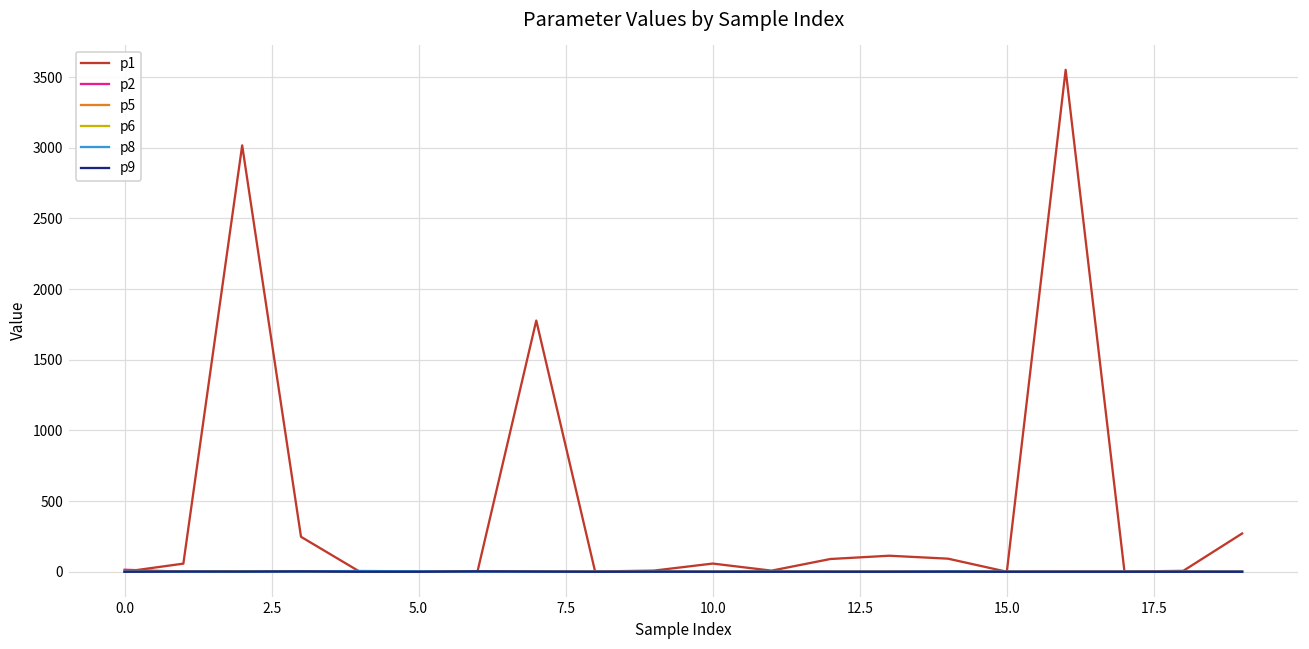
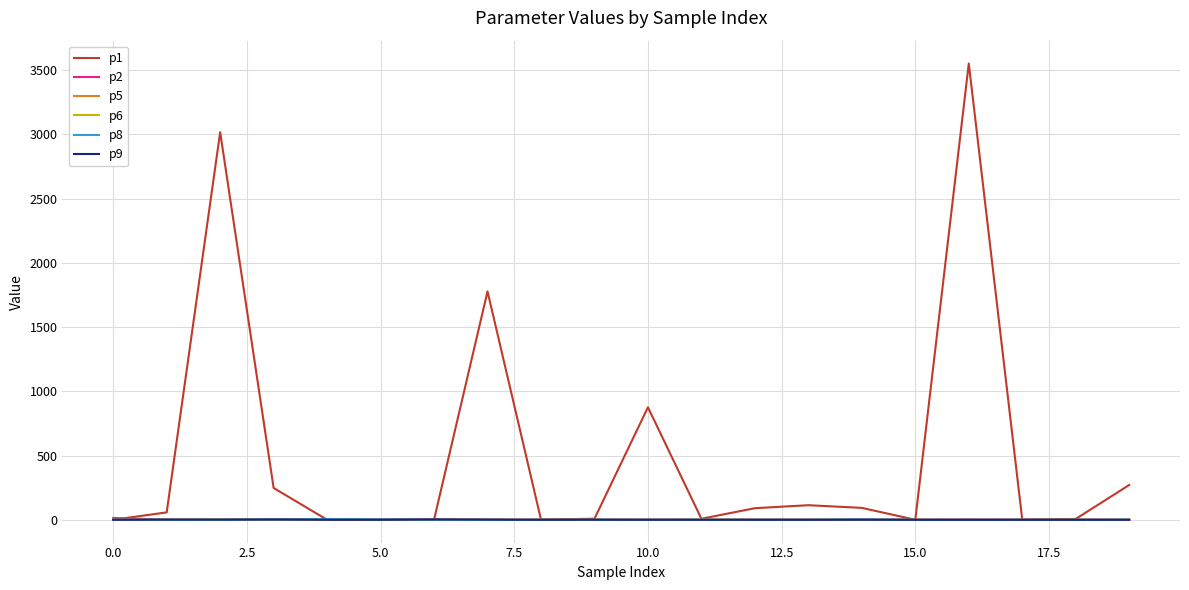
p1, 10.0: 60 -> 880
